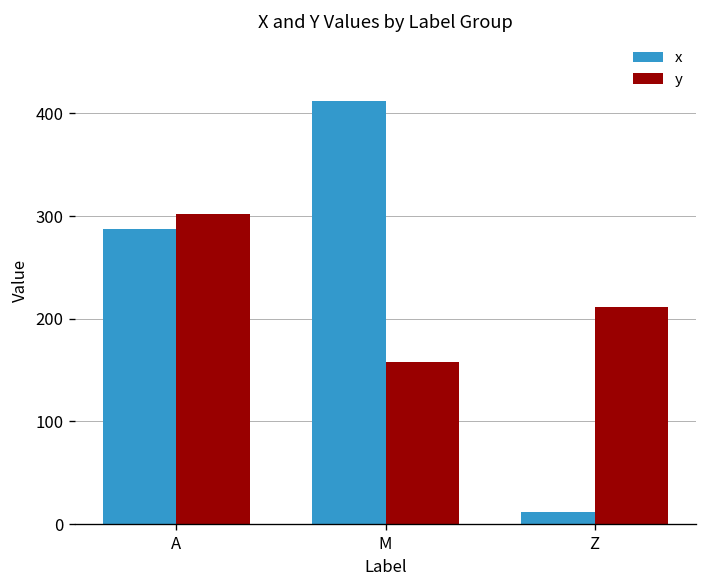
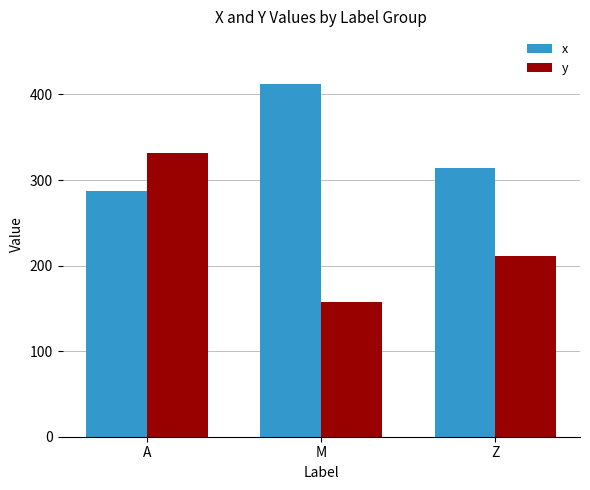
y, A: 300 -> 330
x, Z: 10 -> 310
